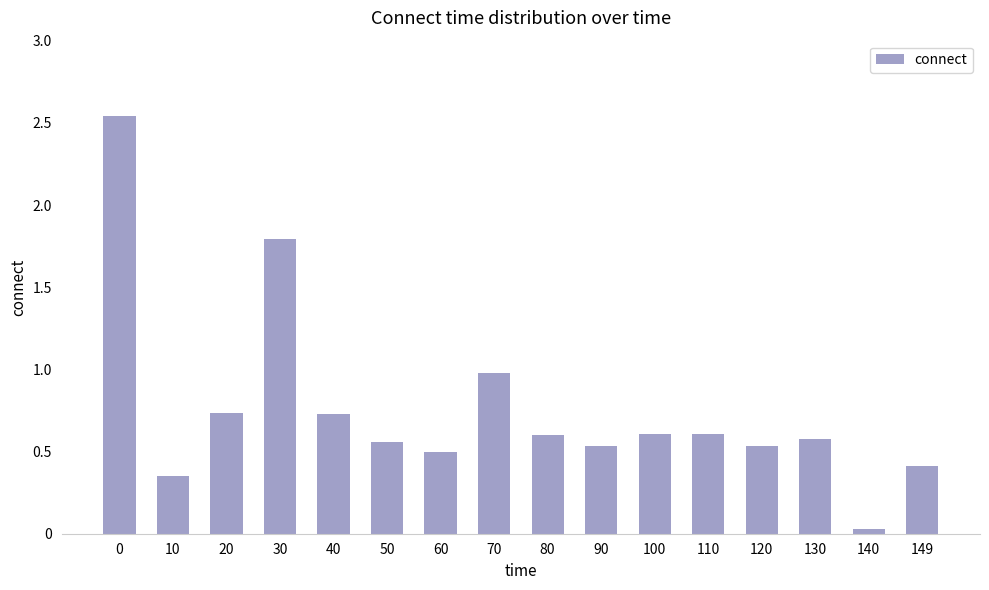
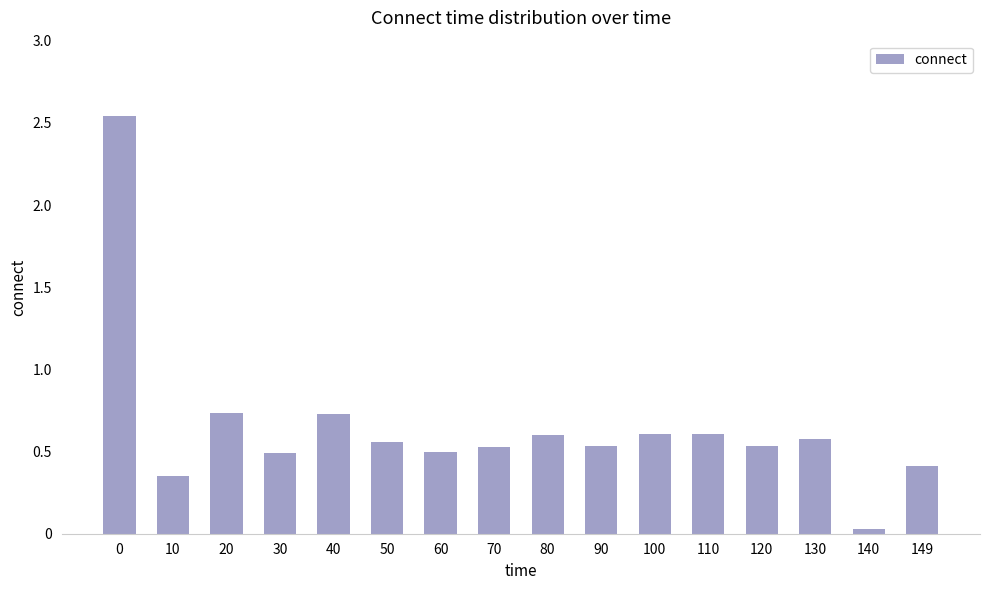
30: 1.79 -> 0.49
70: 0.98 -> 0.53
